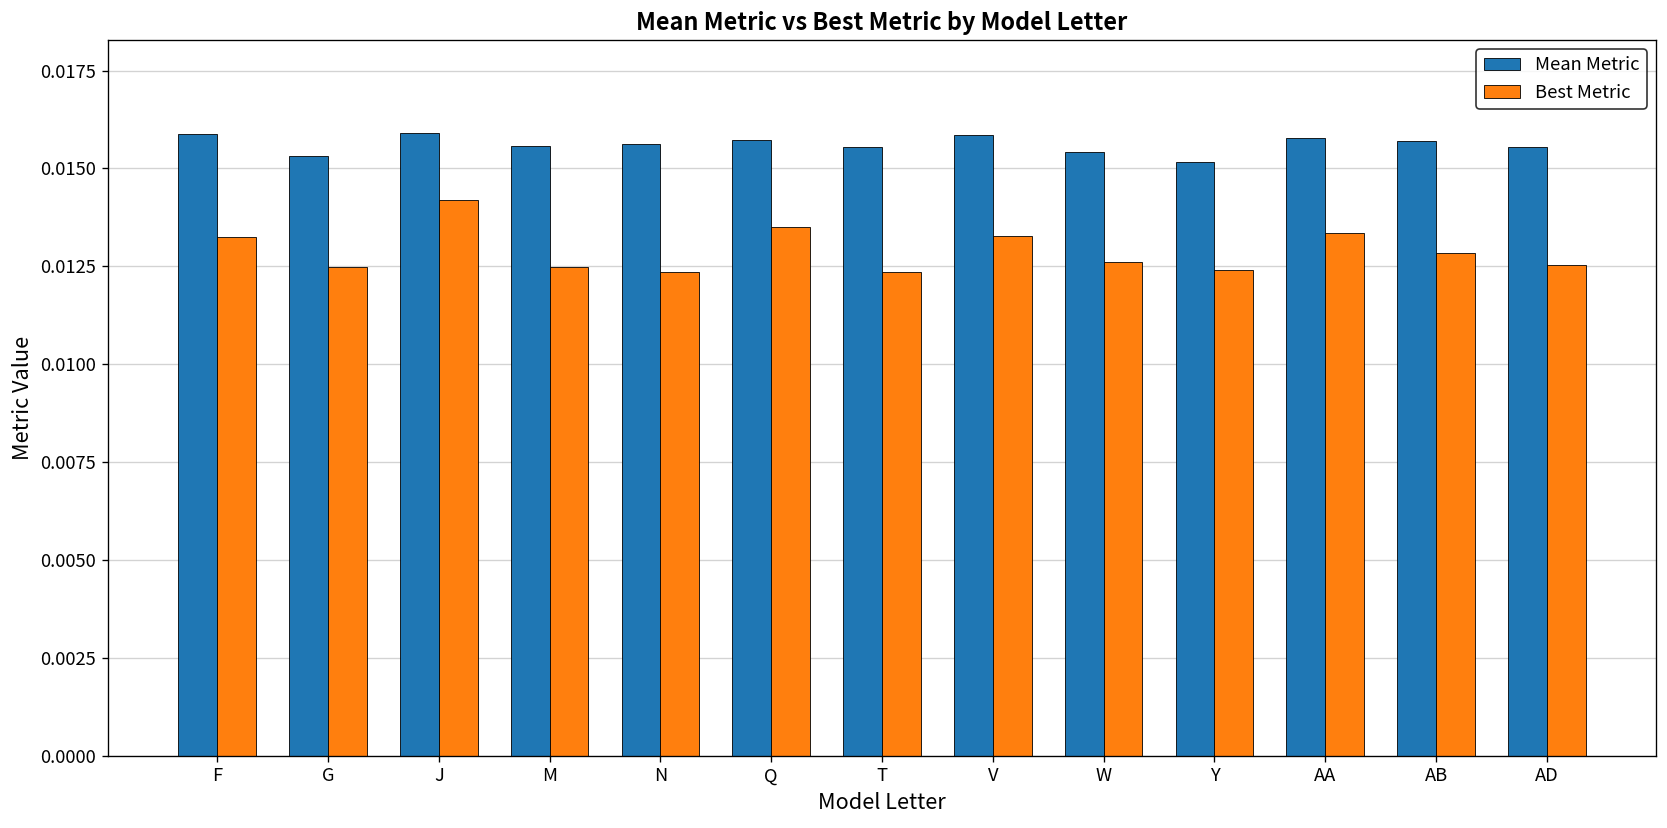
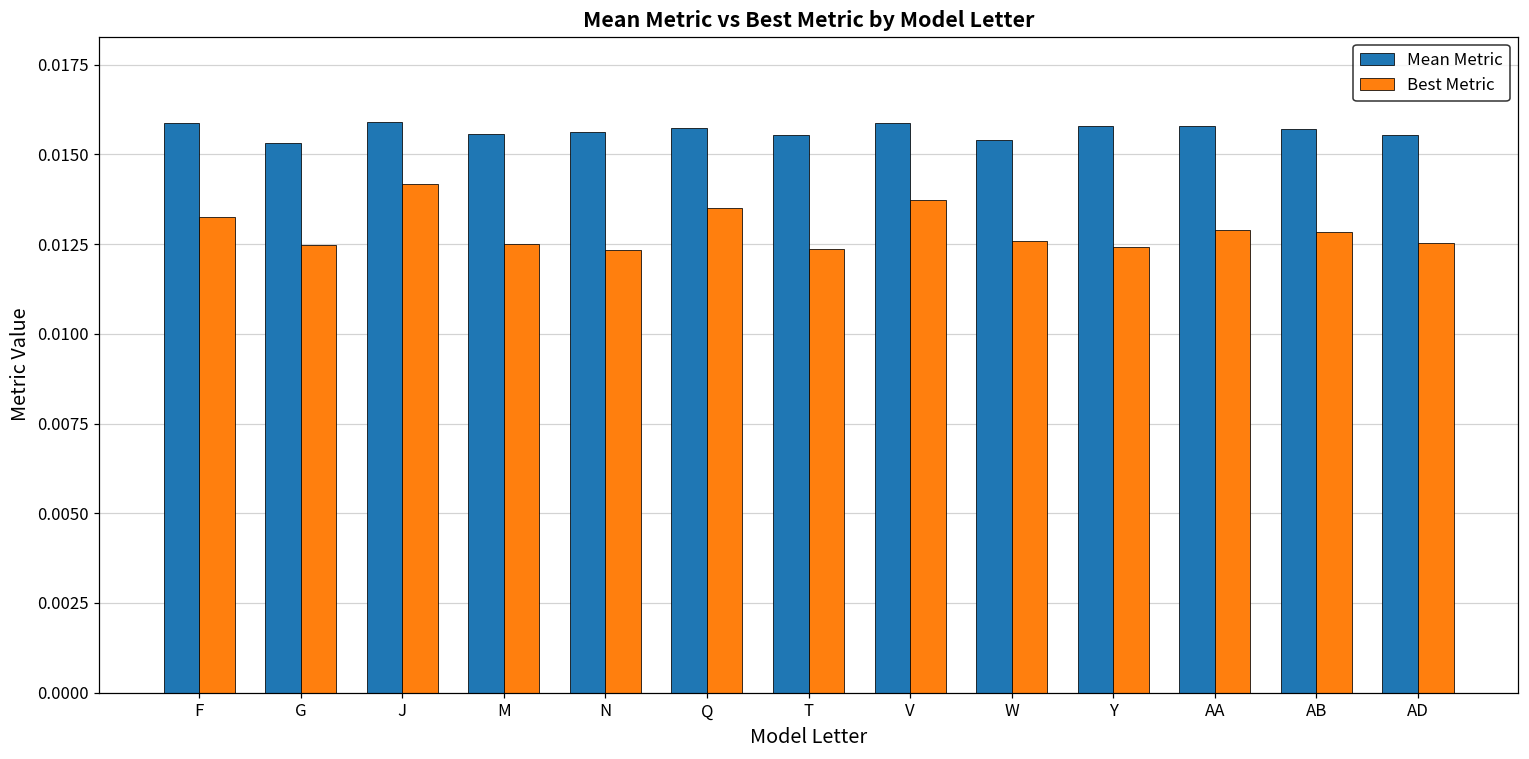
Best Metric, V: 0.0133 -> 0.0137
Mean Metric, Y: 0.0152 -> 0.0158
Best Metric, AA: 0.0133 -> 0.0129
